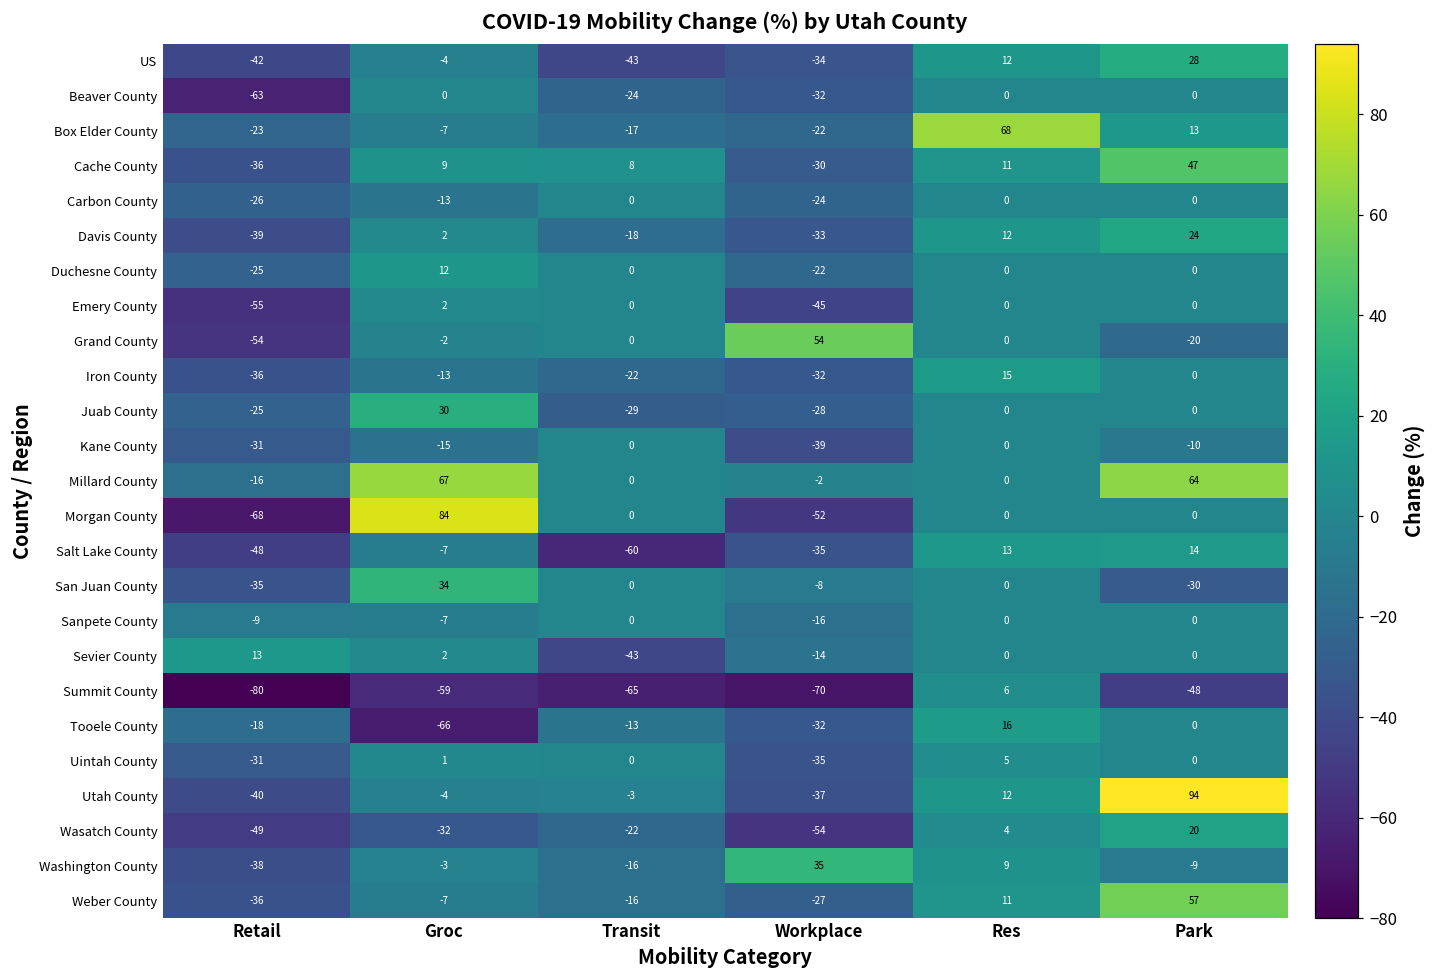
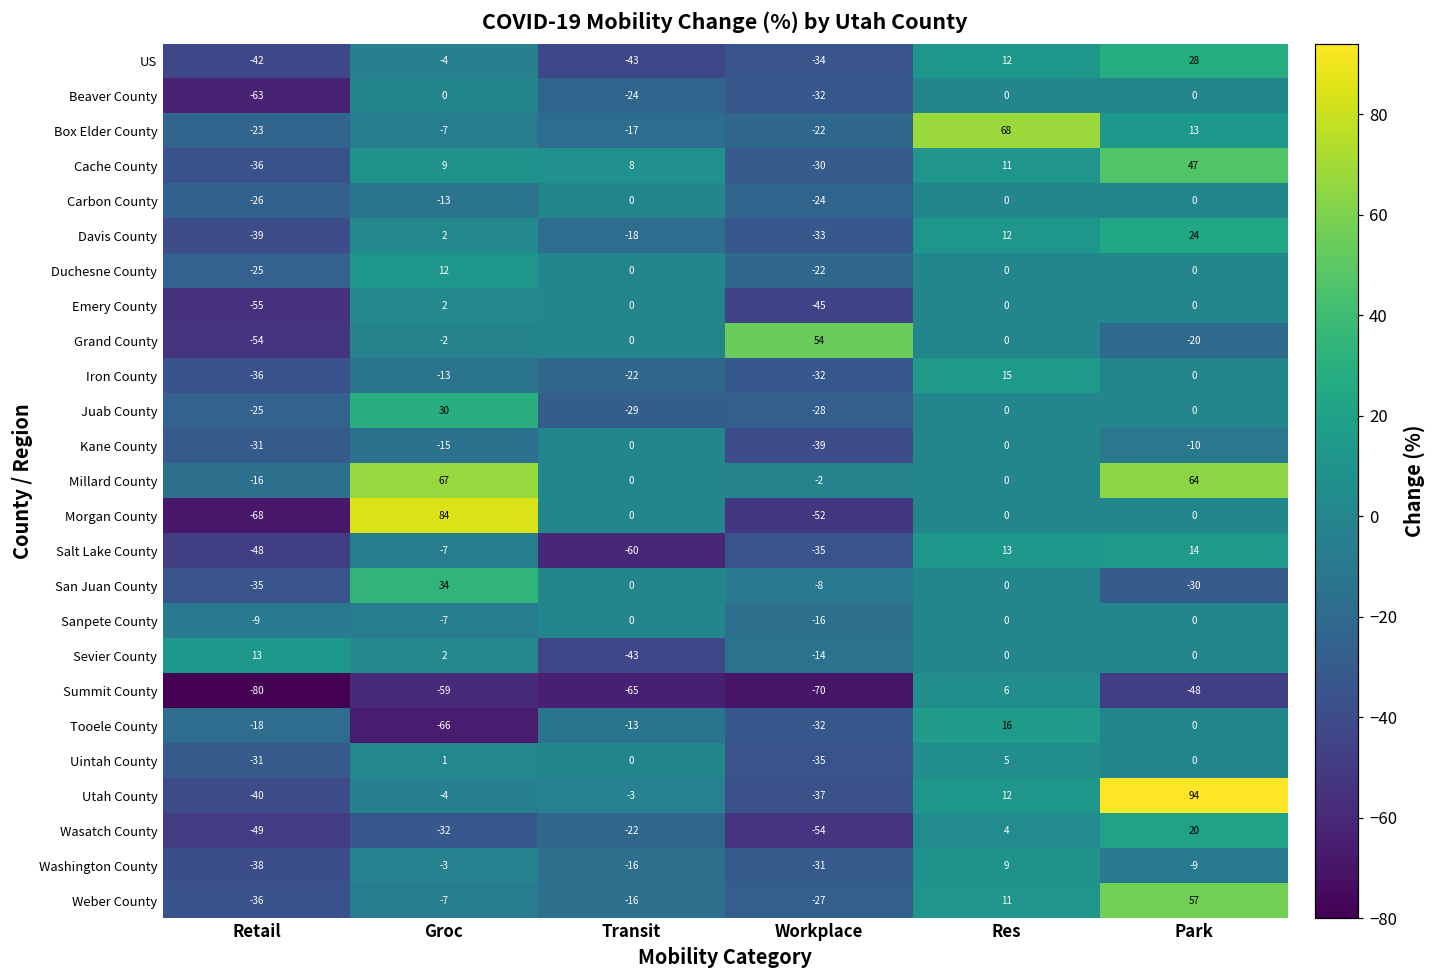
Washington County, Workplace: 35 -> -31
